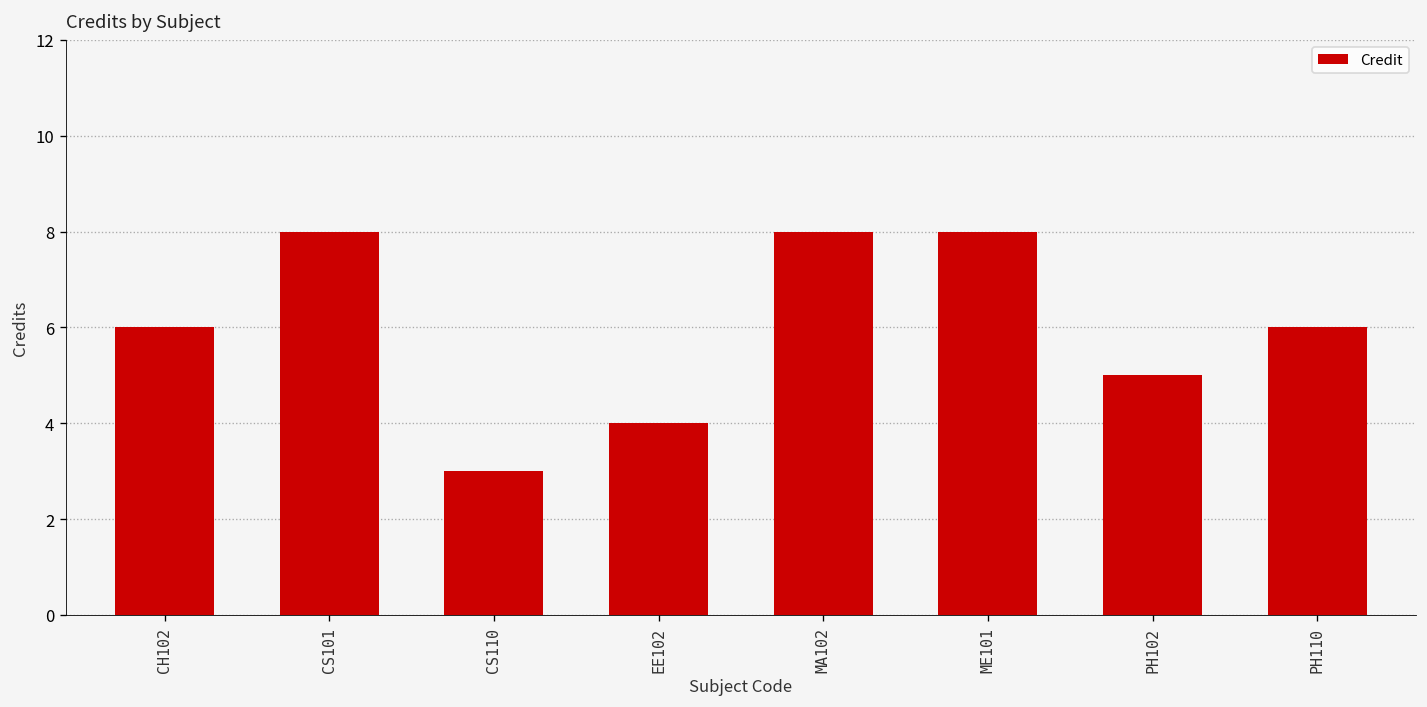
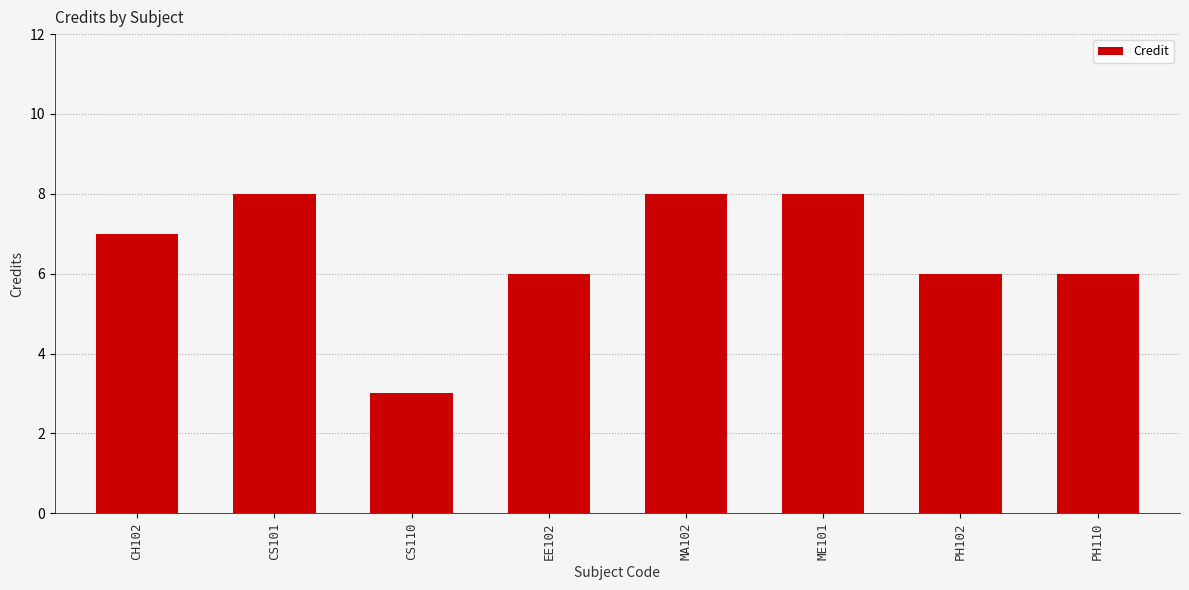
CH102: 6 -> 7
EE102: 4 -> 6
PH102: 5 -> 6
